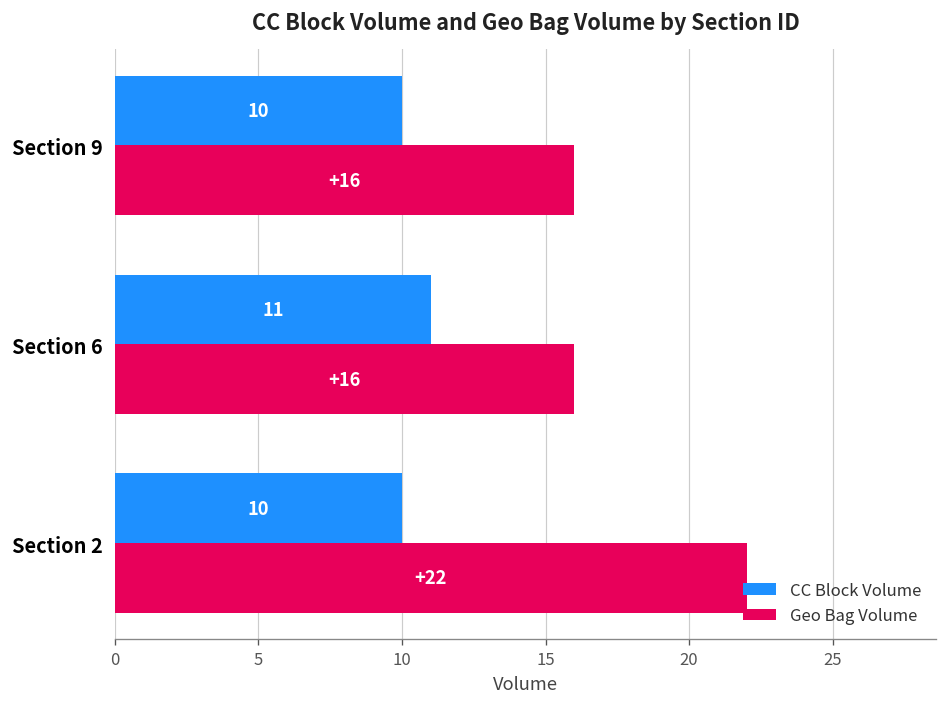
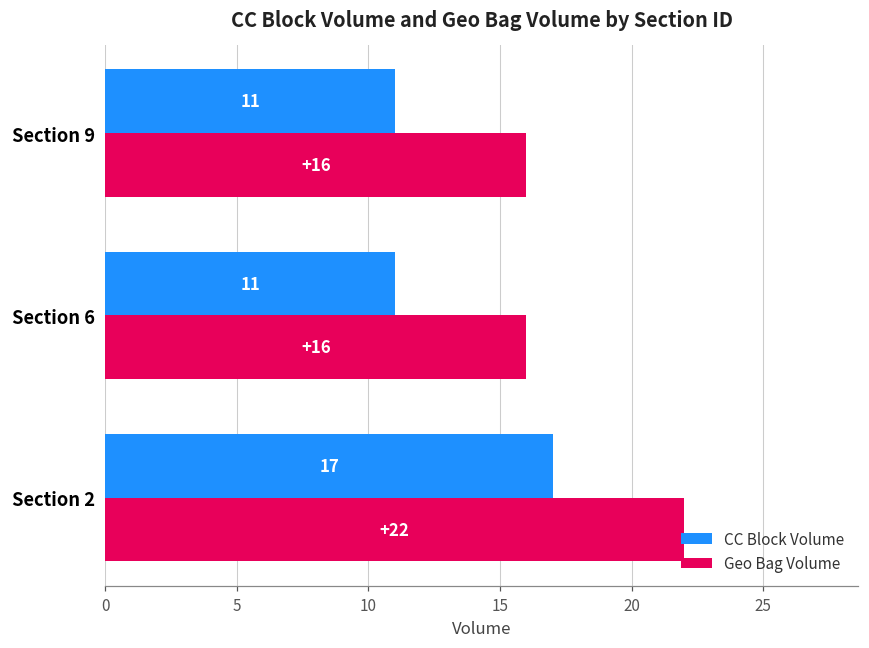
CC Block Volume, Section 9: 10 -> 11
CC Block Volume, Section 2: 10 -> 17
